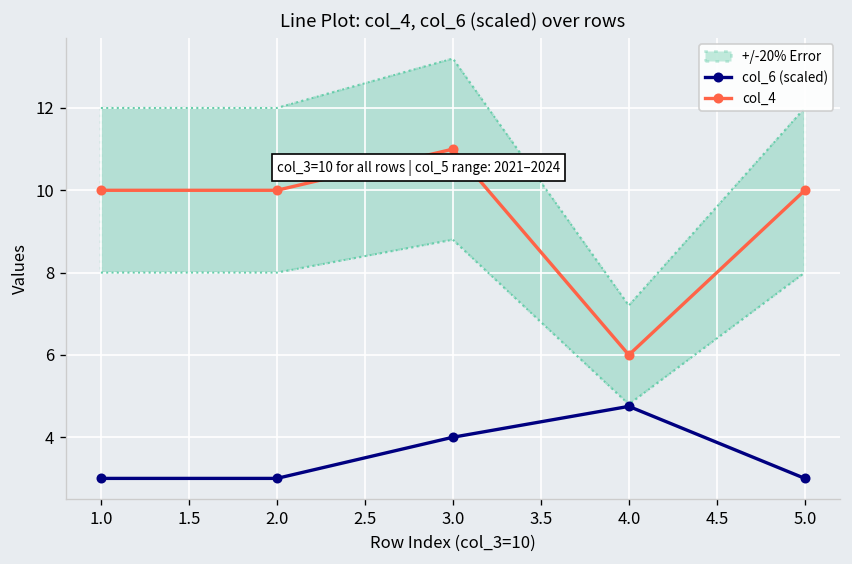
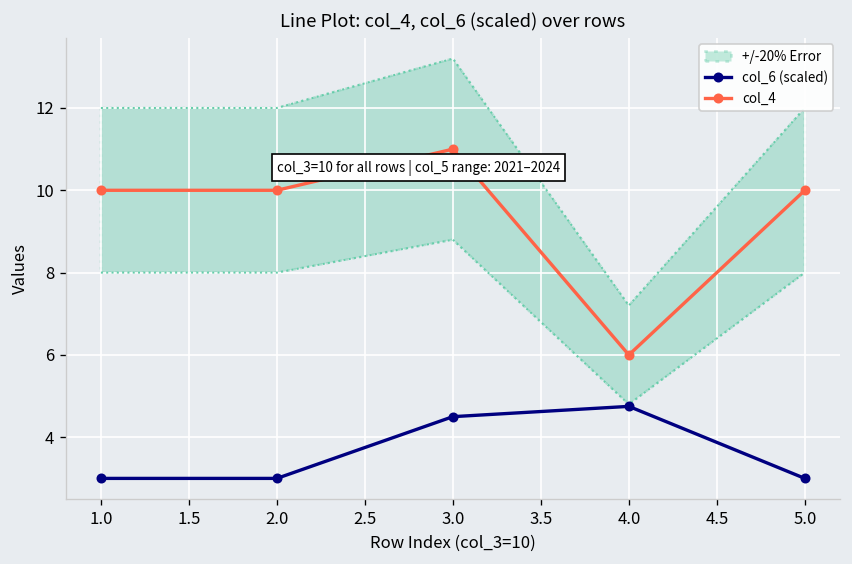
col_6 (scaled), 3.0: 4.0 -> 4.5
